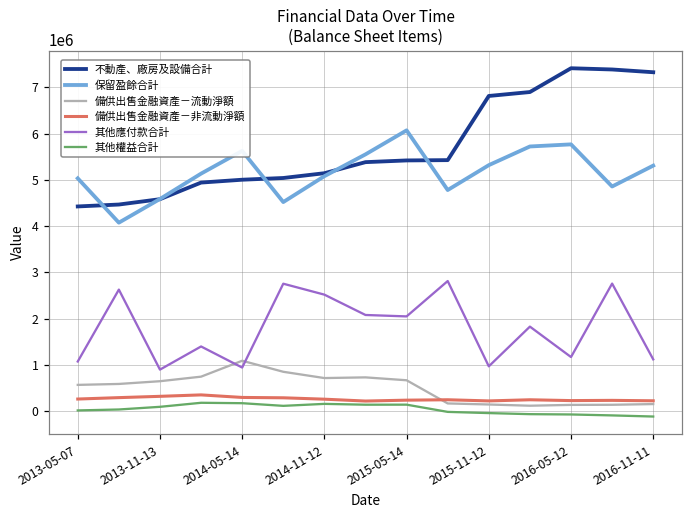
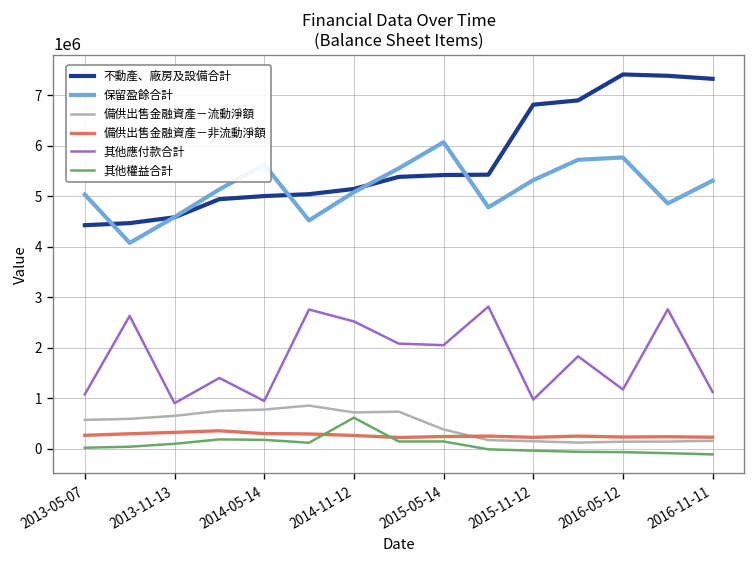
備供出售金融資產－流動淨額, 2014-05-14: 1100000 -> 800000
其他權益合計, 2014-11-12: 200000 -> 600000
備供出售金融資產－流動淨額, 2015-05-14: 700000 -> 400000
